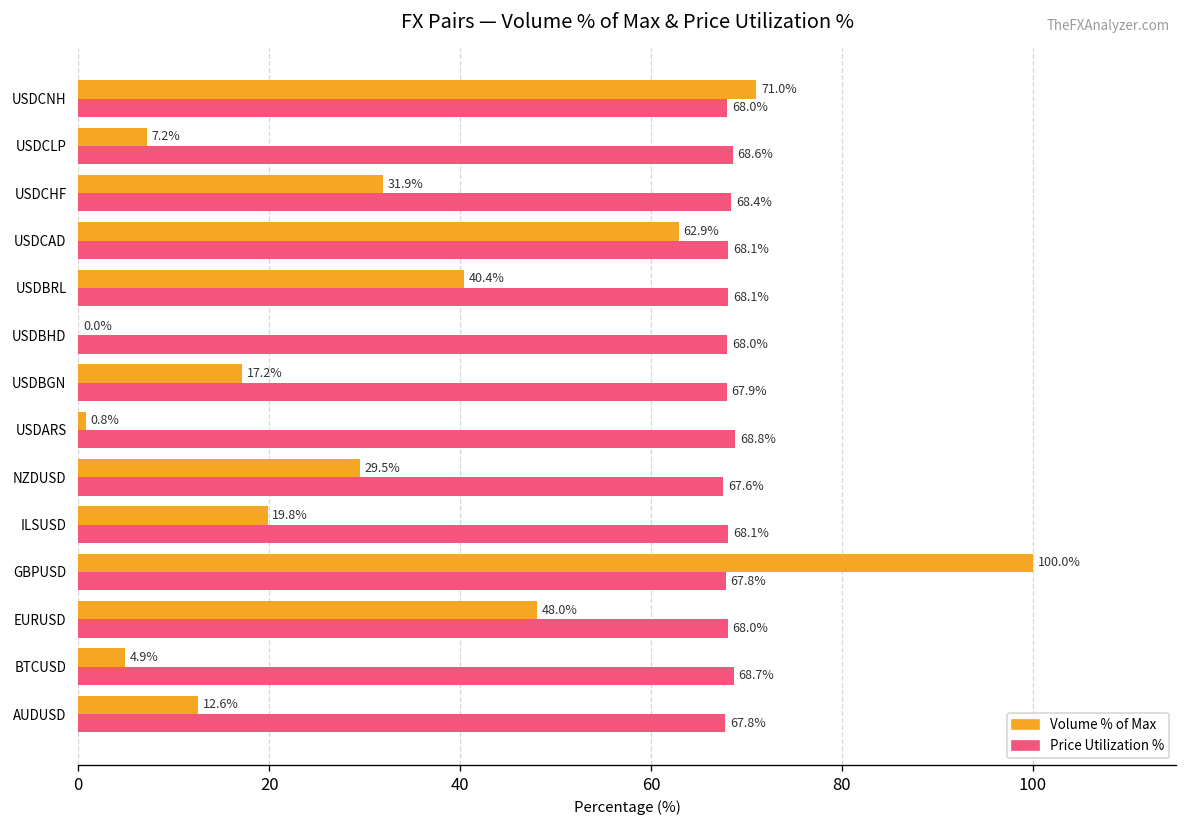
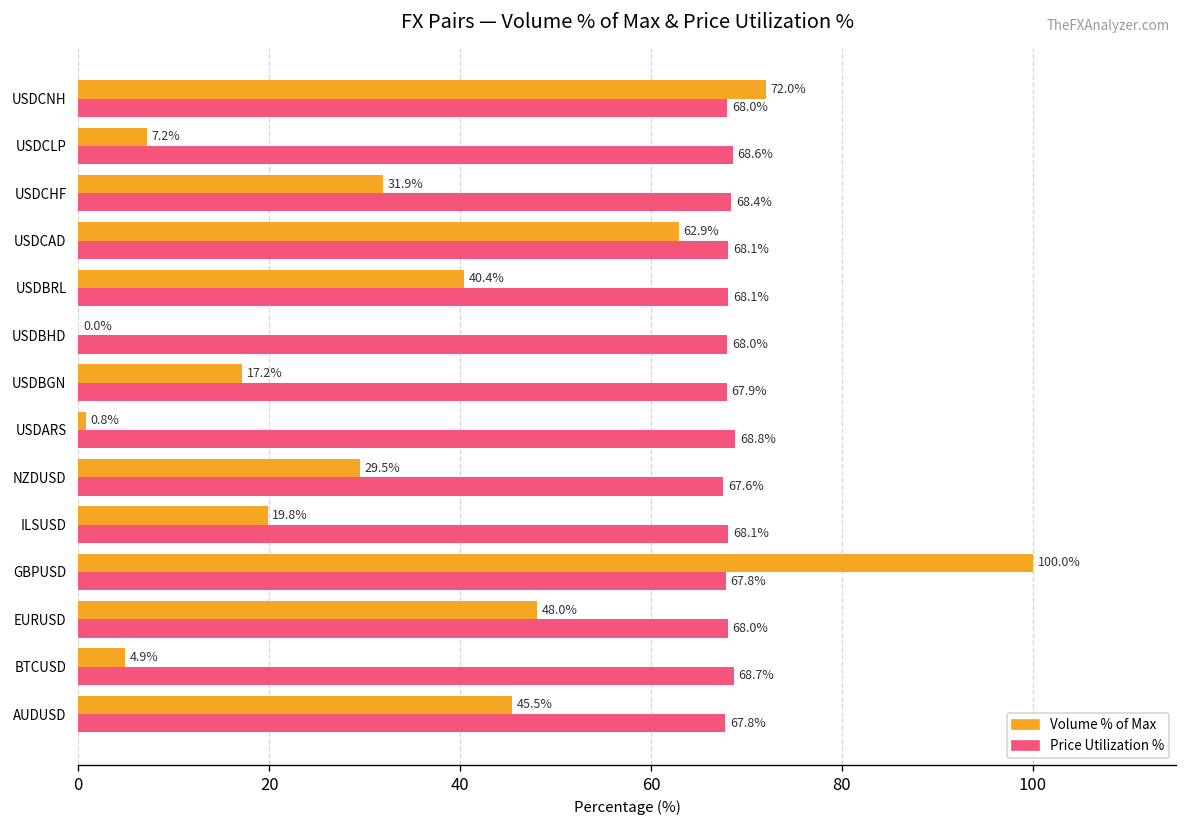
Volume % of Max, USDCNH: 71.0% -> 72.0%
Volume % of Max, AUDUSD: 12.6% -> 45.5%
